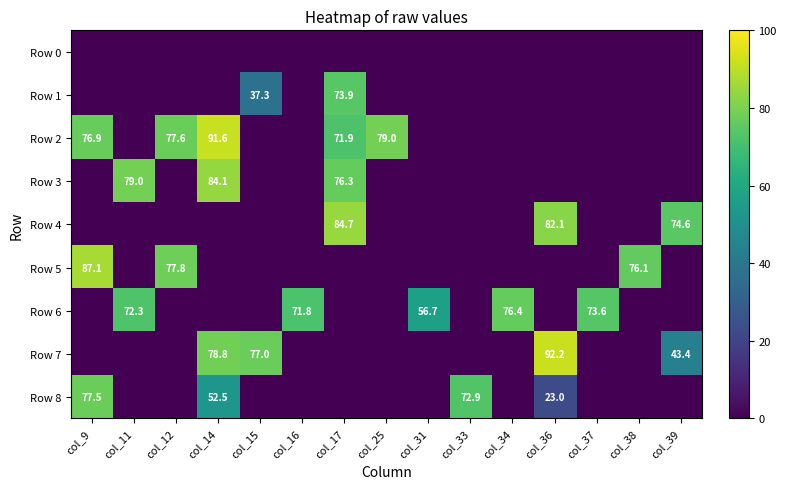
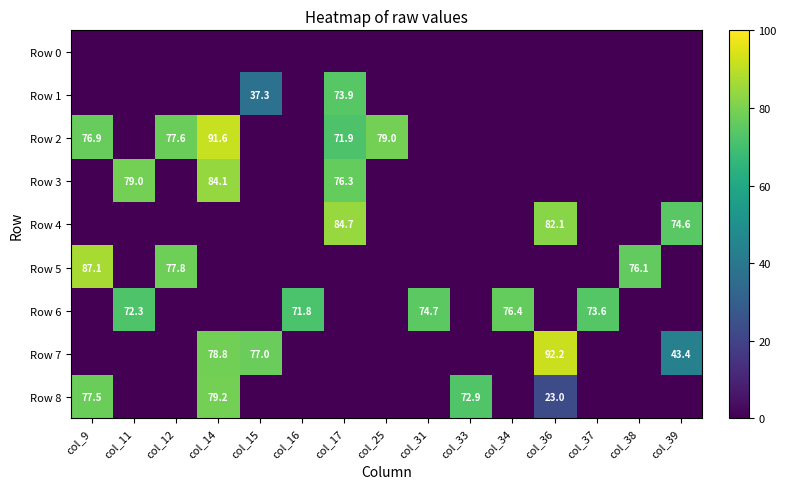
Row 6, col_31: 56.7 -> 74.7
Row 8, col_14: 52.5 -> 79.2
